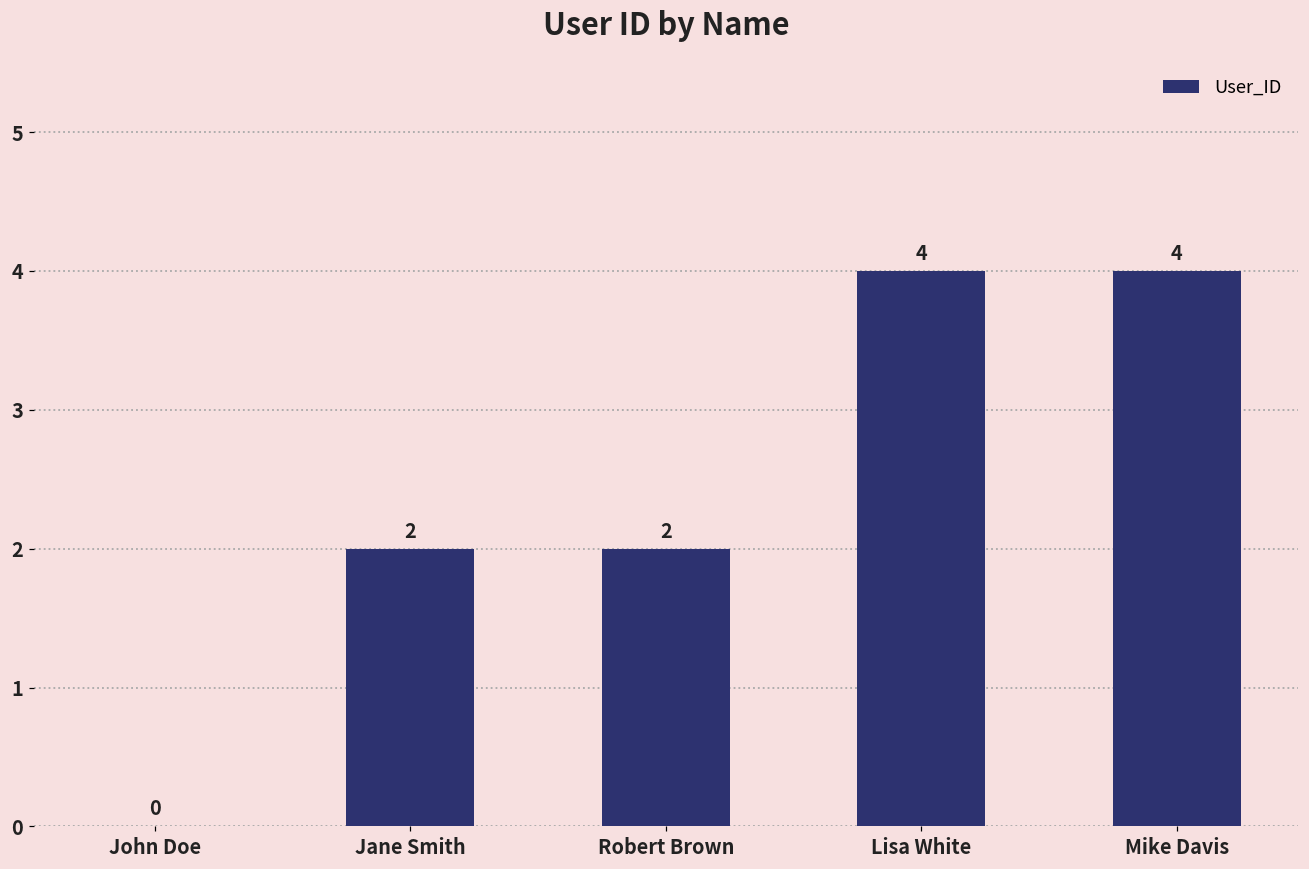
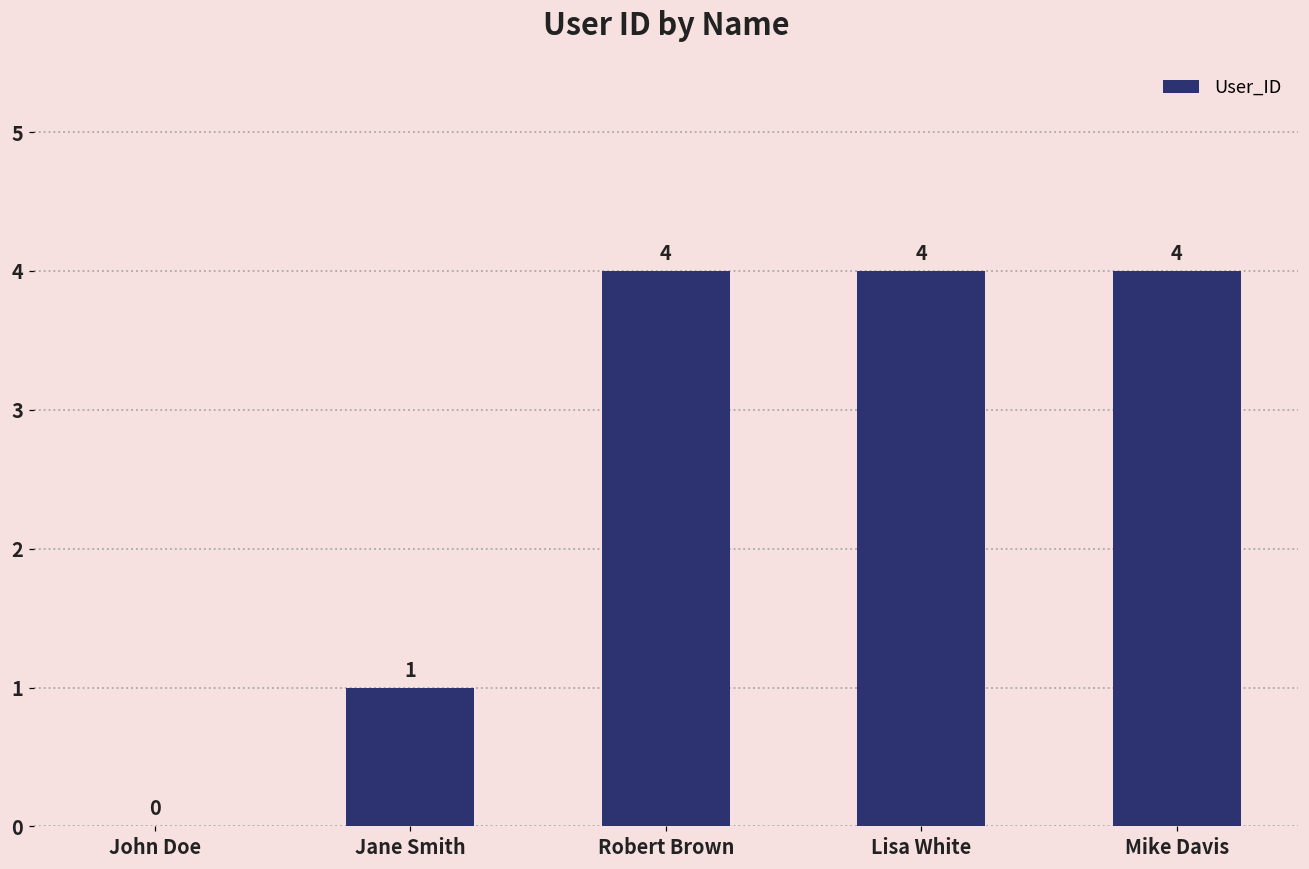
Jane Smith: 2 -> 1
Robert Brown: 2 -> 4
